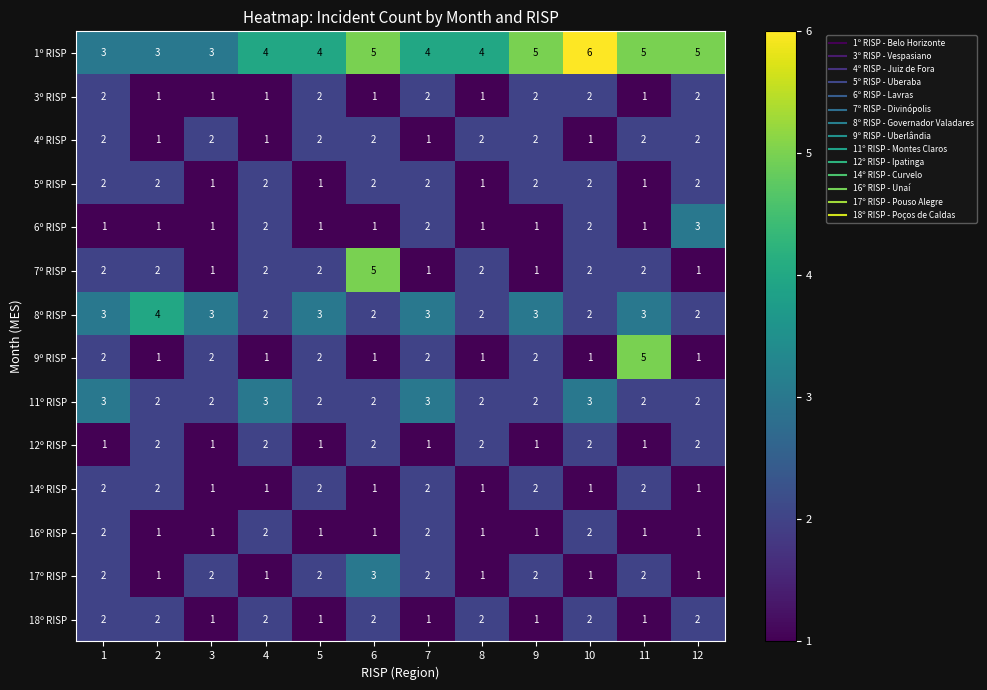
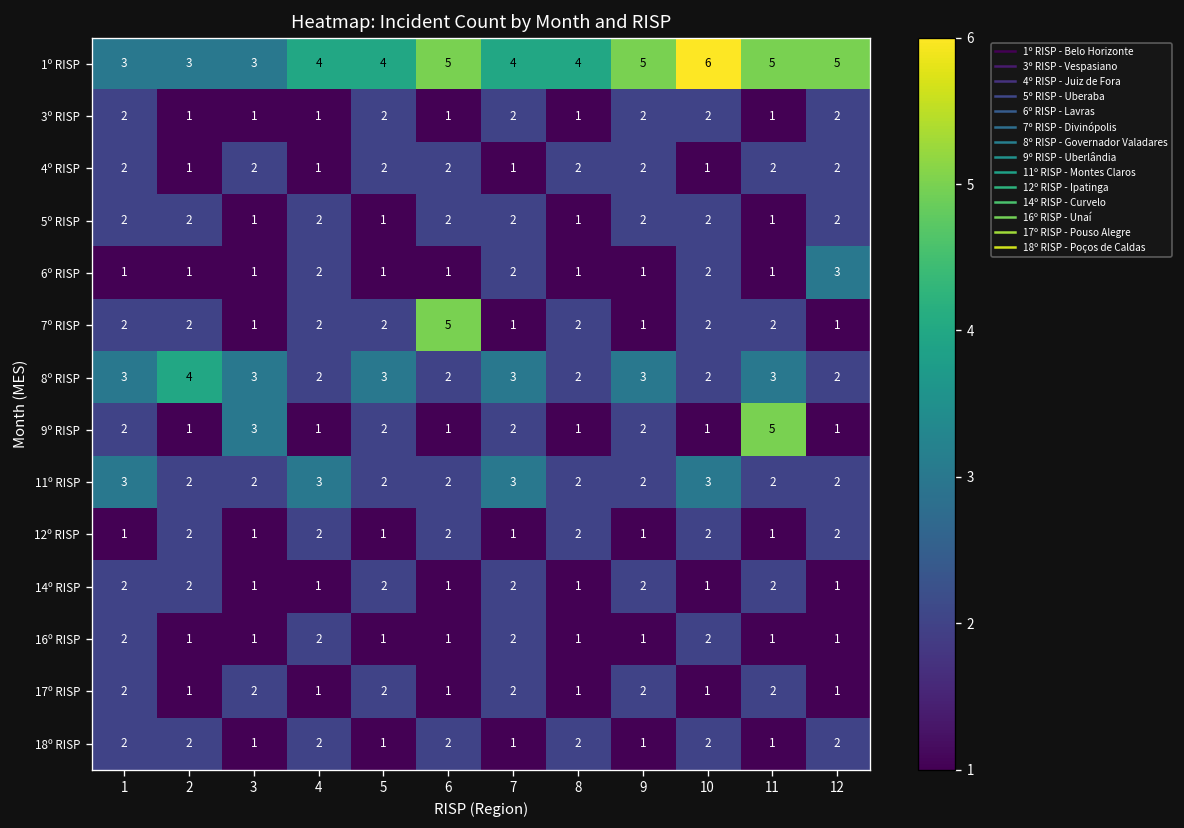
9º RISP, 3: 2 -> 3
17º RISP, 6: 3 -> 1
